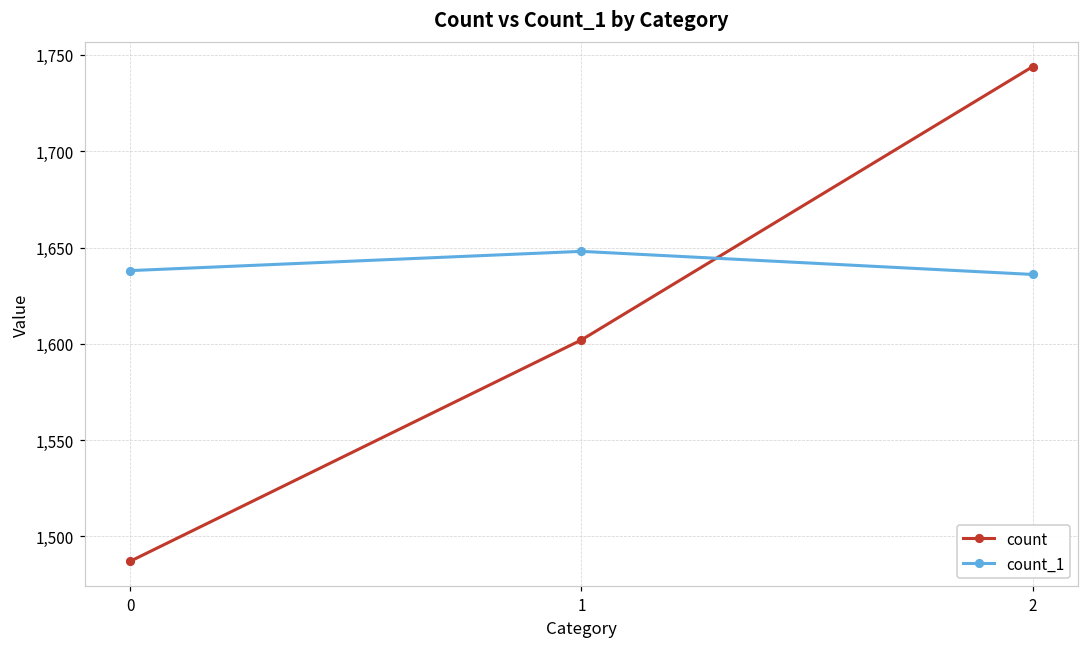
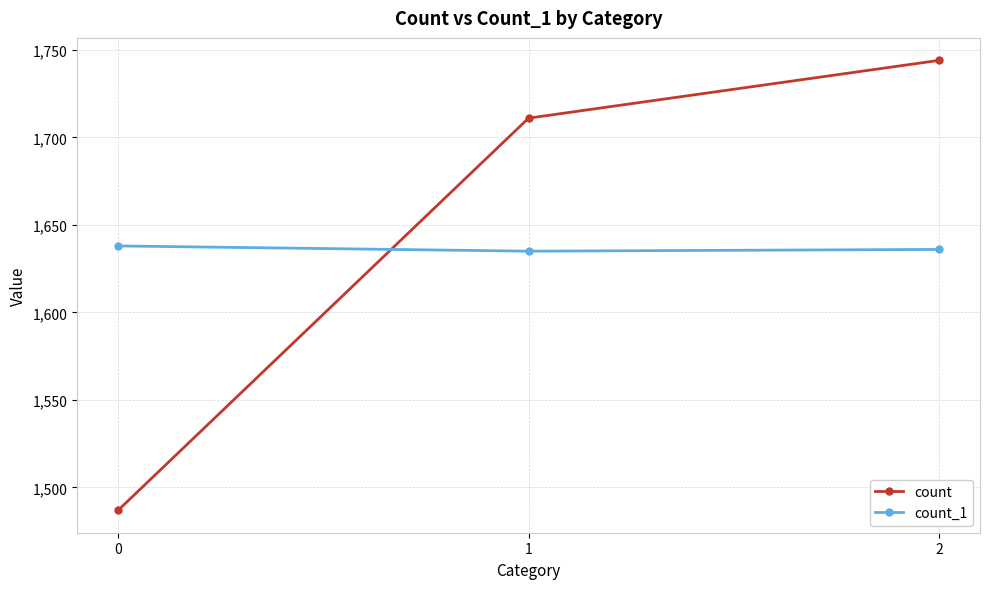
count, 1: 1,602 -> 1,711
count_1, 1: 1,648 -> 1,635
